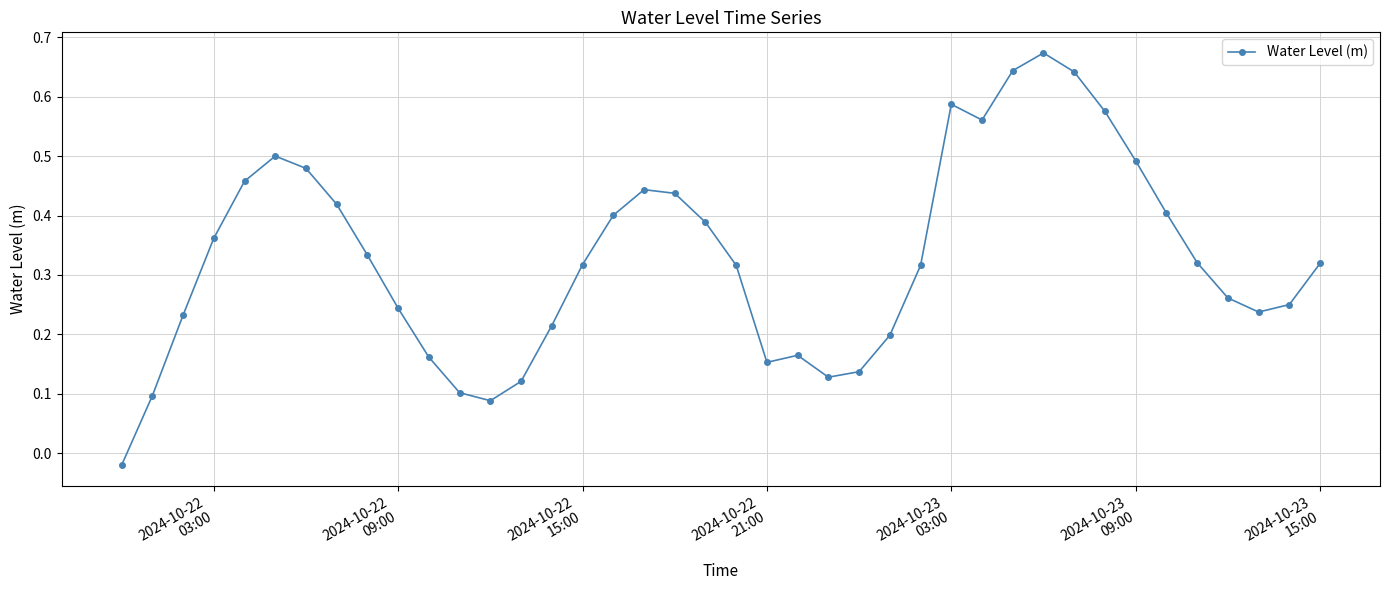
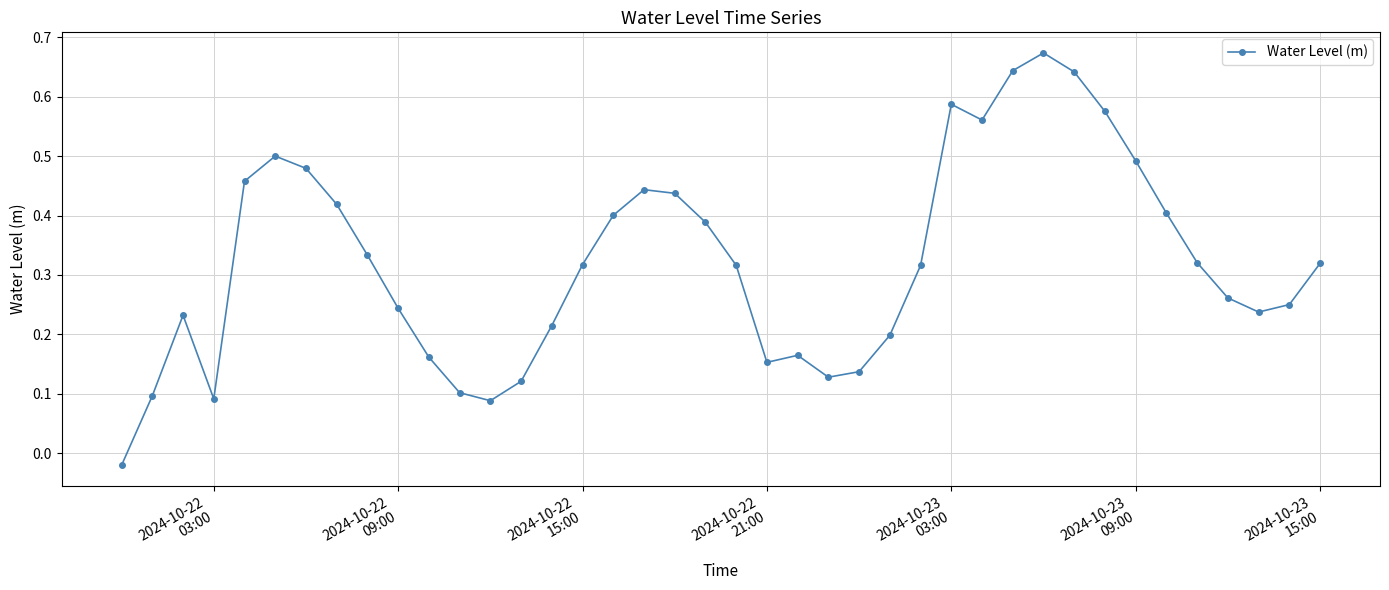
2024-10-22 03:00: 0.36 -> 0.09
